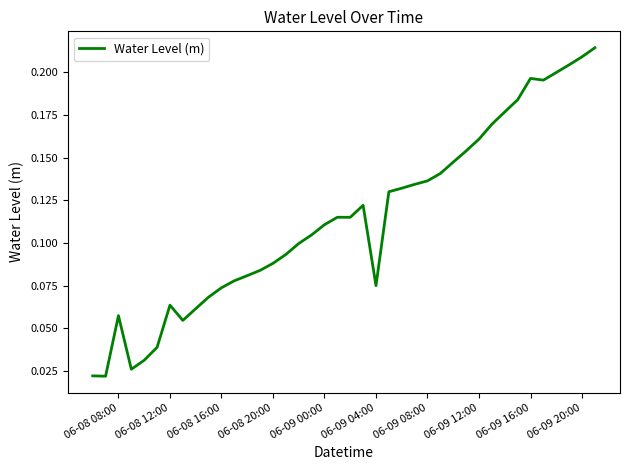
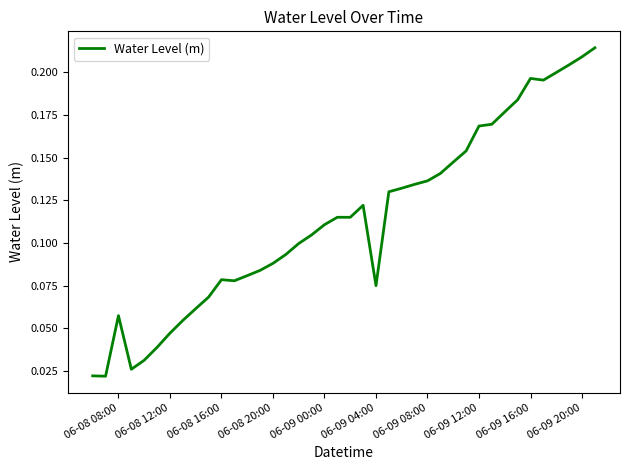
06-08 12:00: 0.064 -> 0.047
06-08 16:00: 0.074 -> 0.079
06-09 12:00: 0.161 -> 0.169
